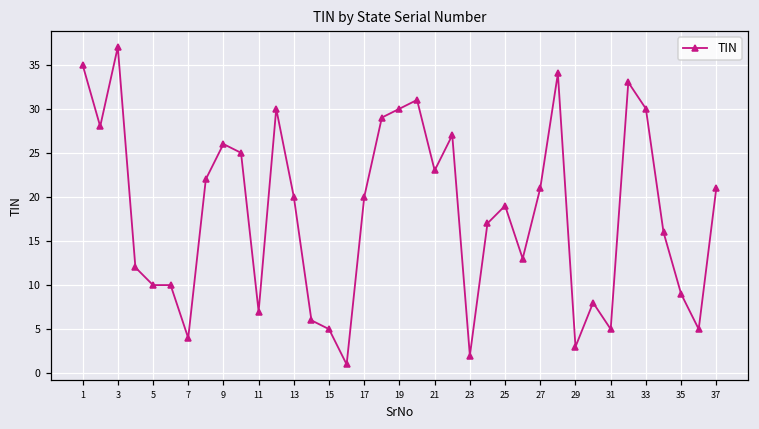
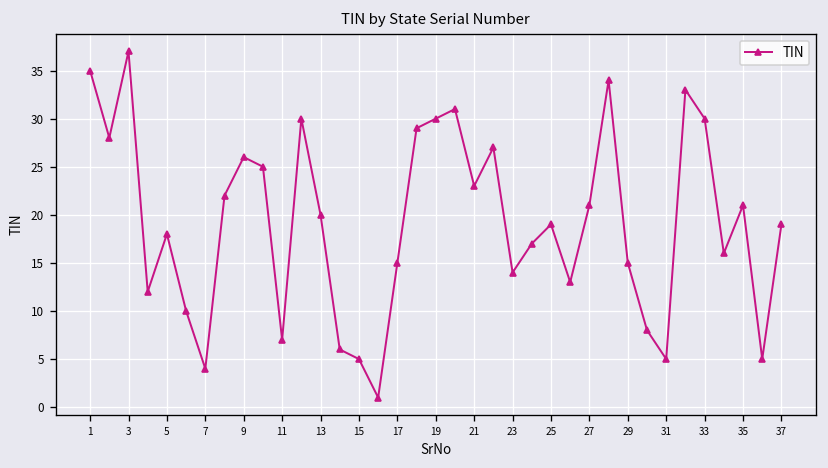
5: 10 -> 18
17: 20 -> 15
23: 2 -> 14
29: 3 -> 15
35: 9 -> 21
37: 21 -> 19
